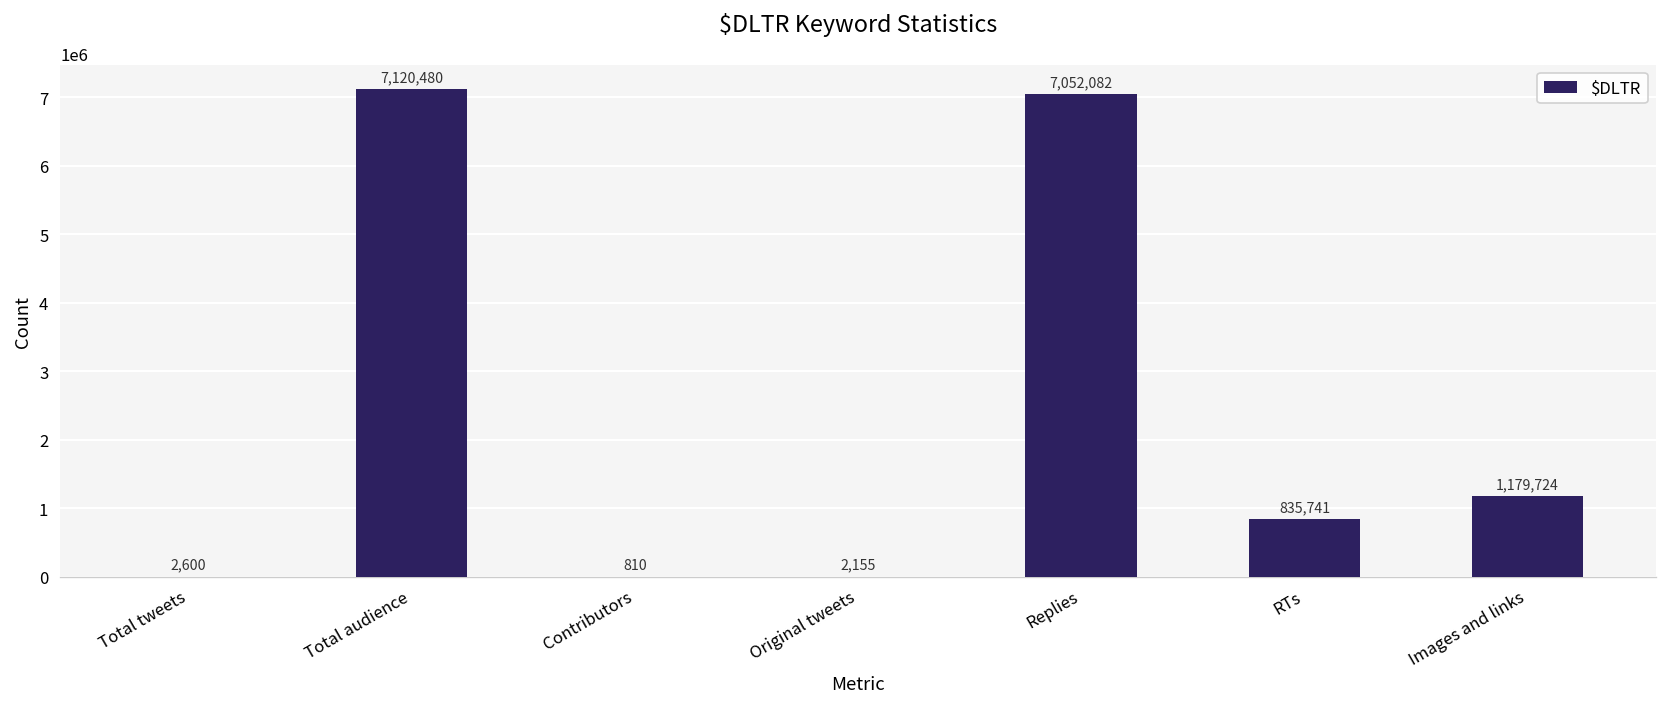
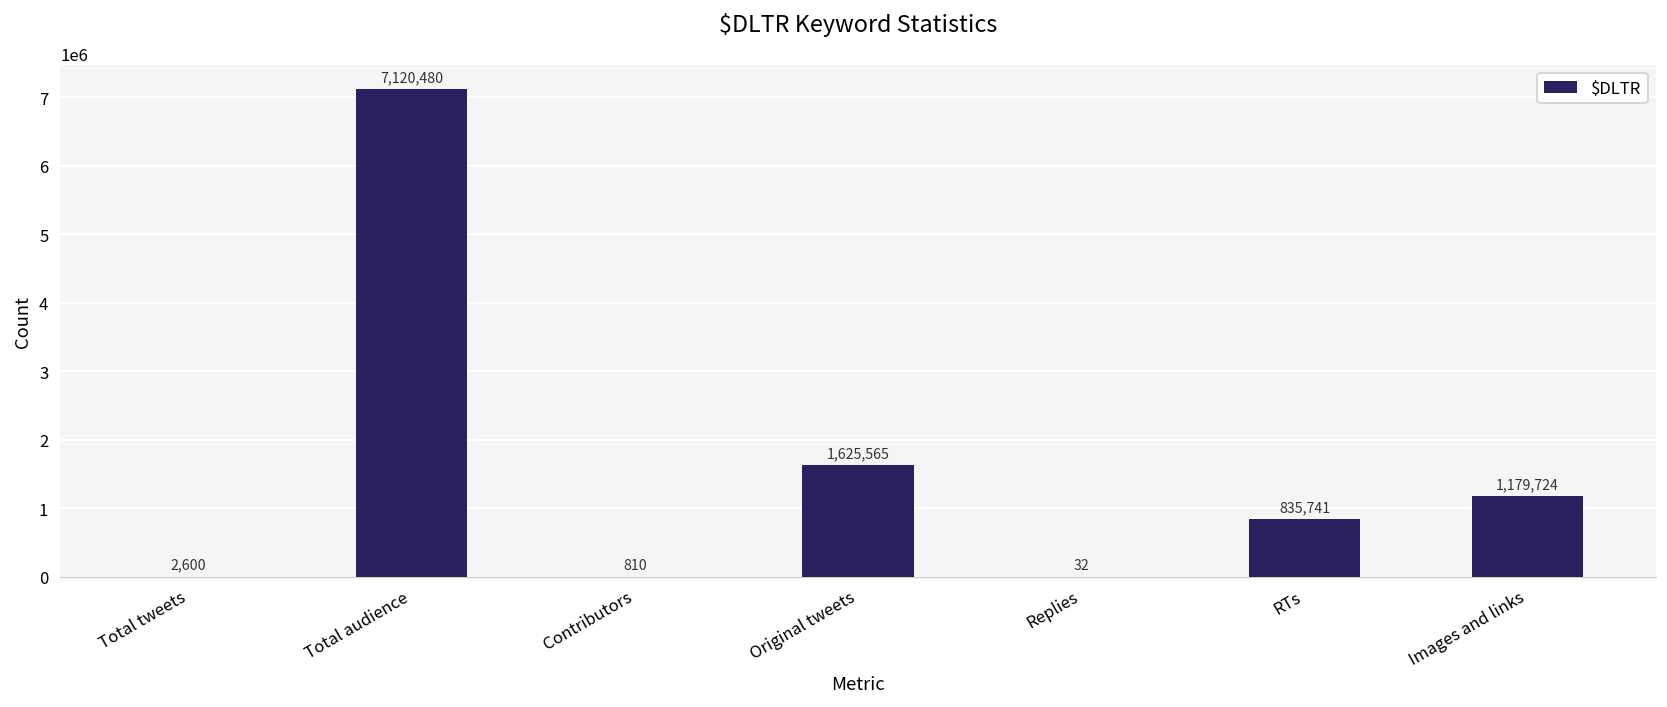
Original tweets: 2,155 -> 1,625,565
Replies: 7,052,082 -> 32
